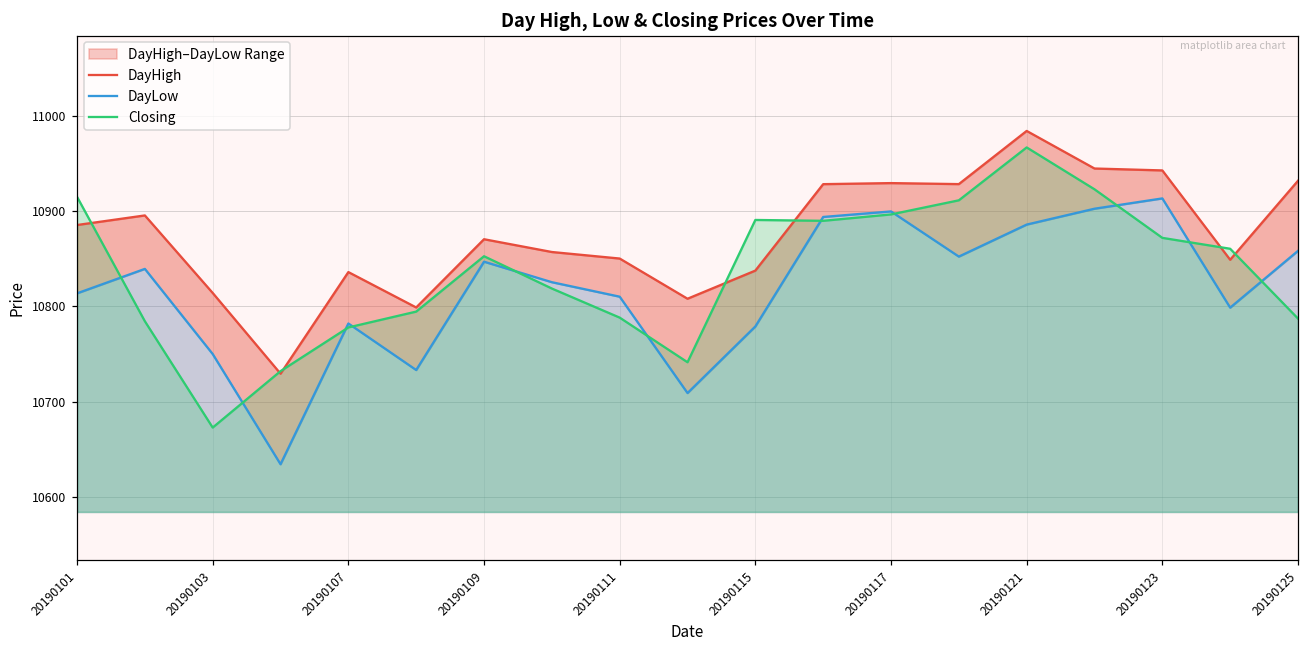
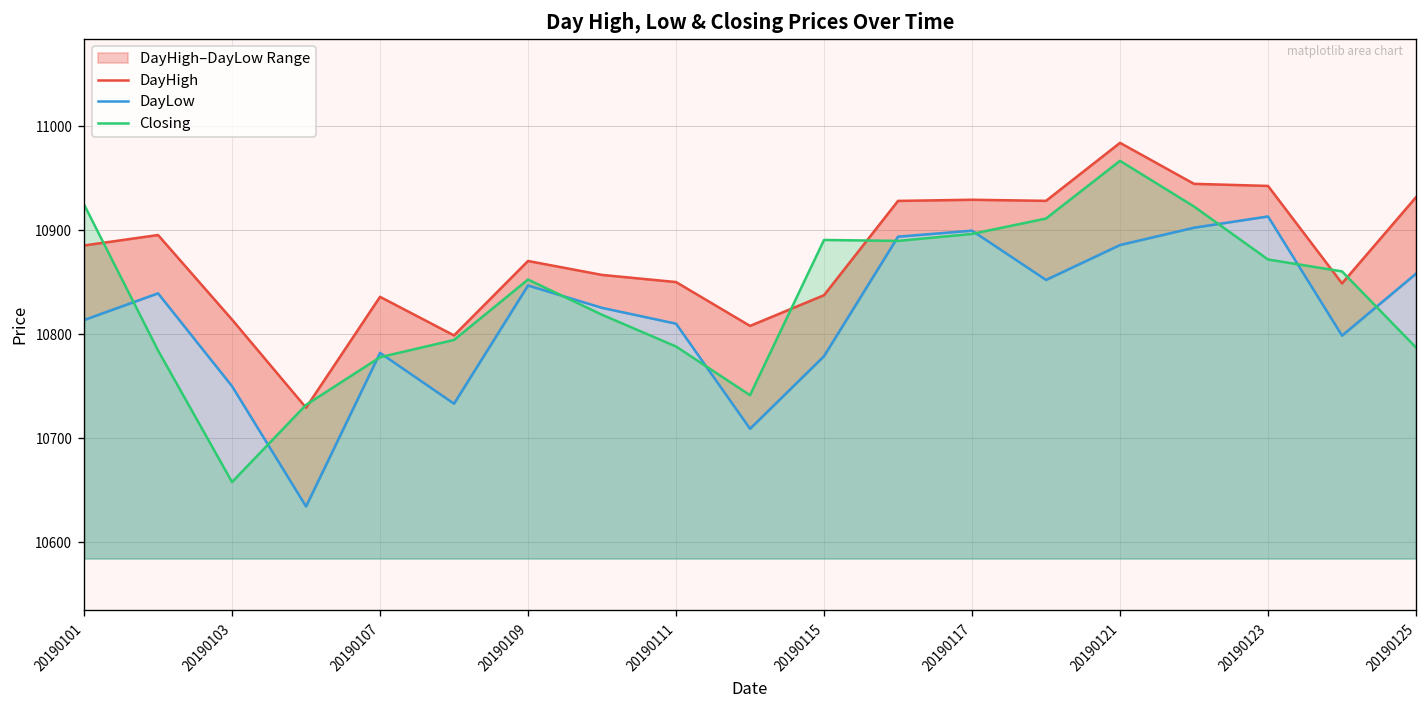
Closing, 20190101: 10910 -> 10920
Closing, 20190103: 10670 -> 10660
